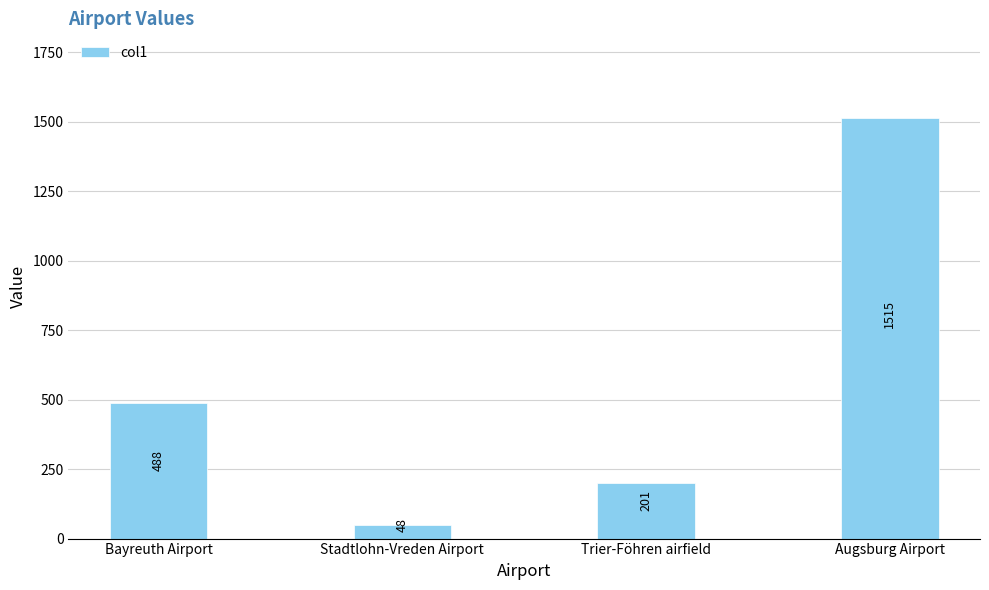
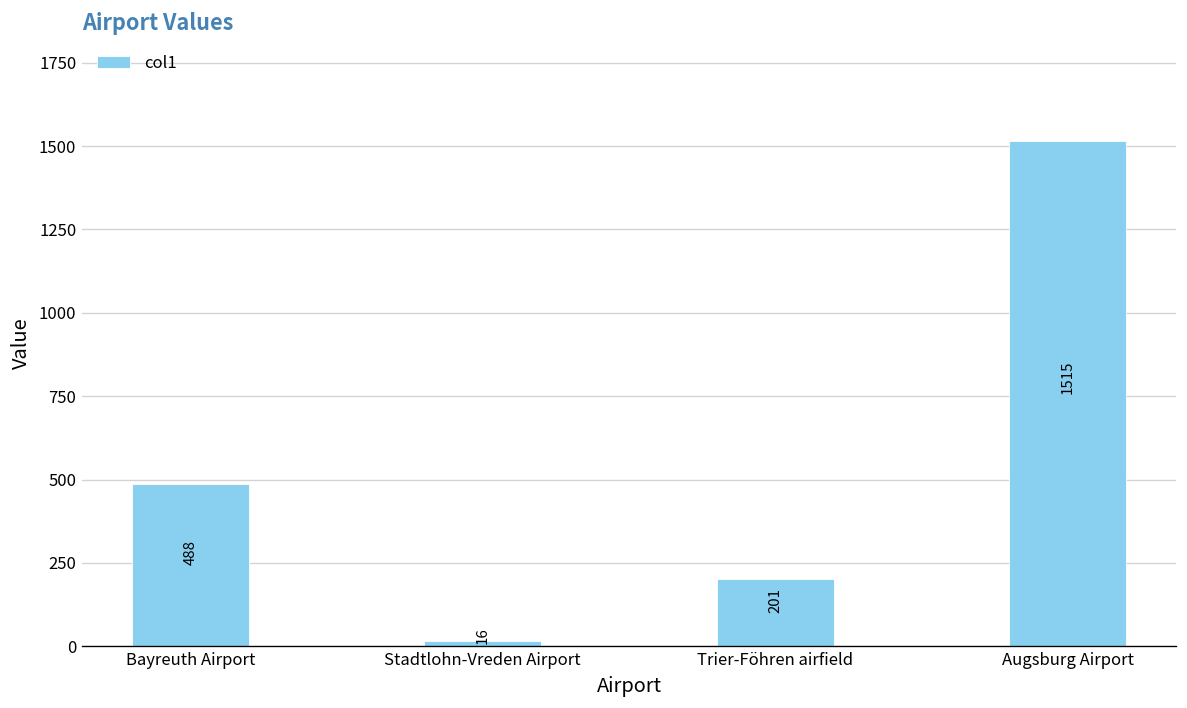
Stadtlohn-Vreden Airport: 48 -> 16
